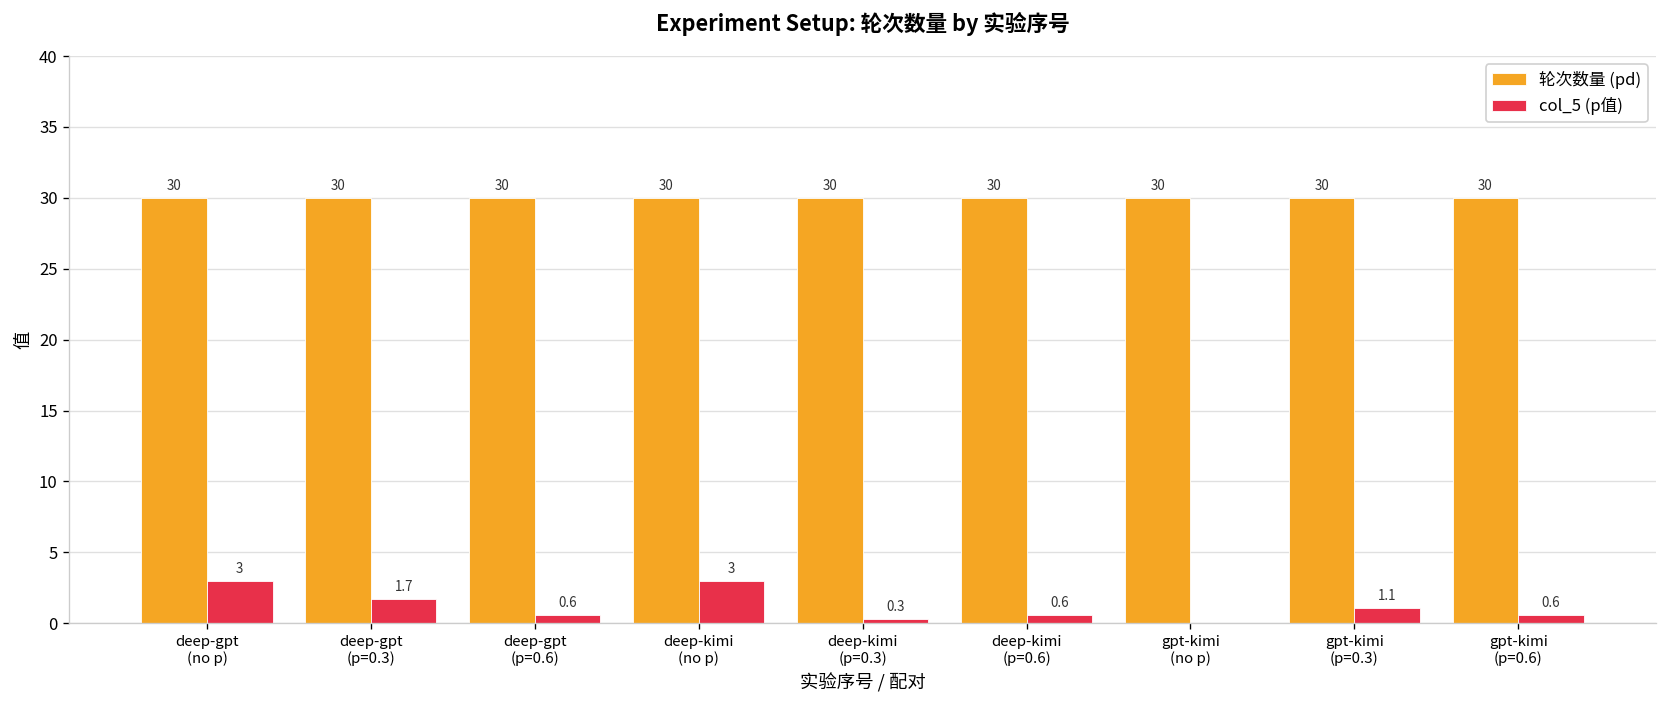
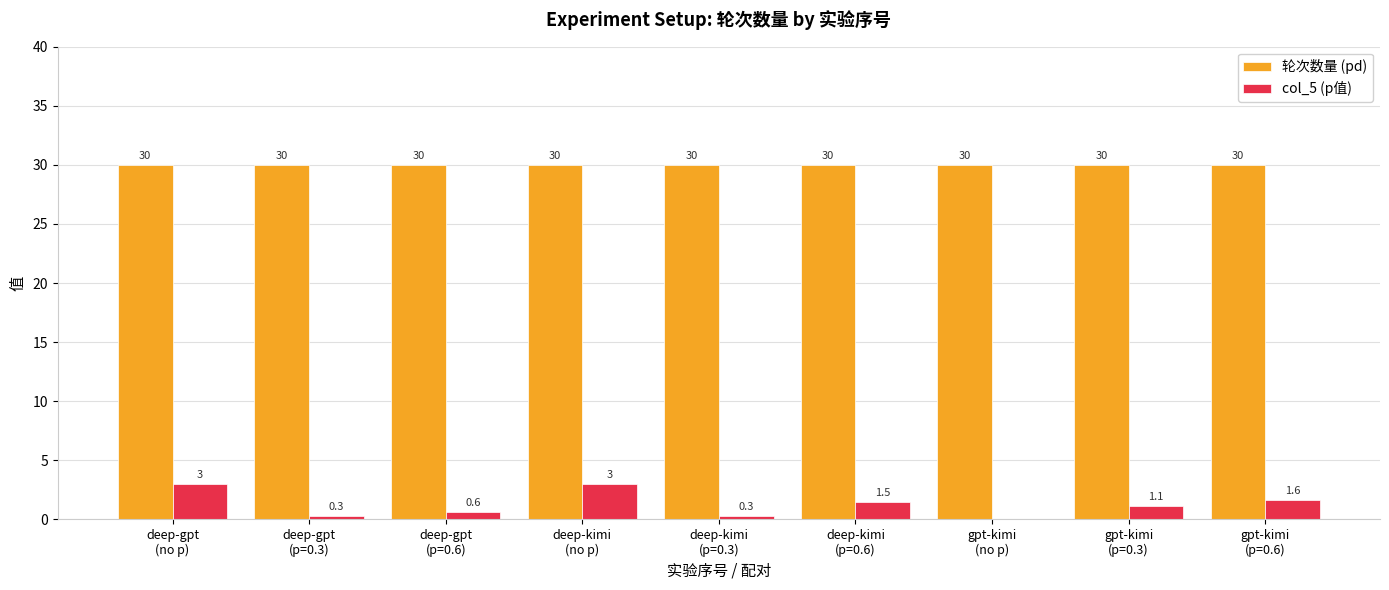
col_5 (p值), deep-gpt (p=0.3): 1.7 -> 0.3
col_5 (p值), deep-kimi (p=0.6): 0.6 -> 1.5
col_5 (p值), gpt-kimi (p=0.6): 0.6 -> 1.6
